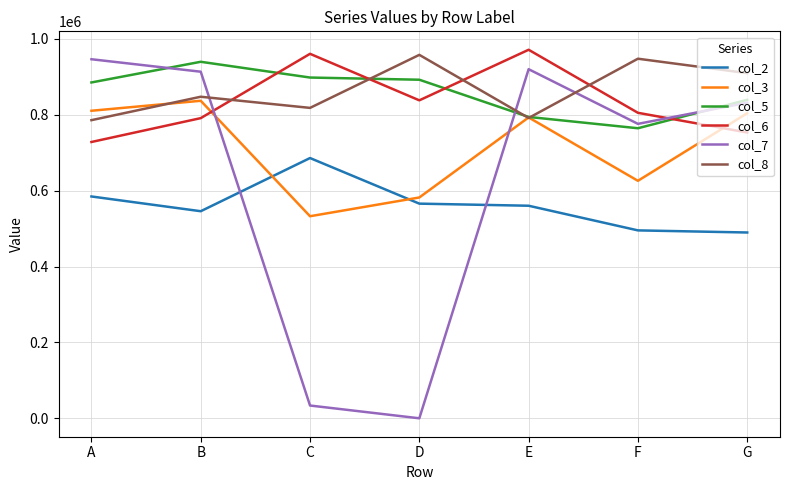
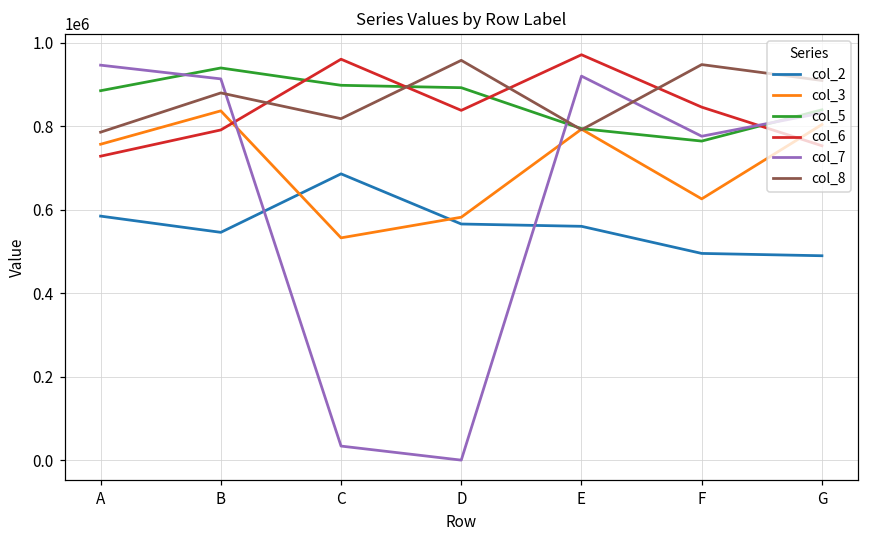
col_3, A: 810000 -> 760000
col_8, B: 850000 -> 880000
col_6, F: 810000 -> 850000
